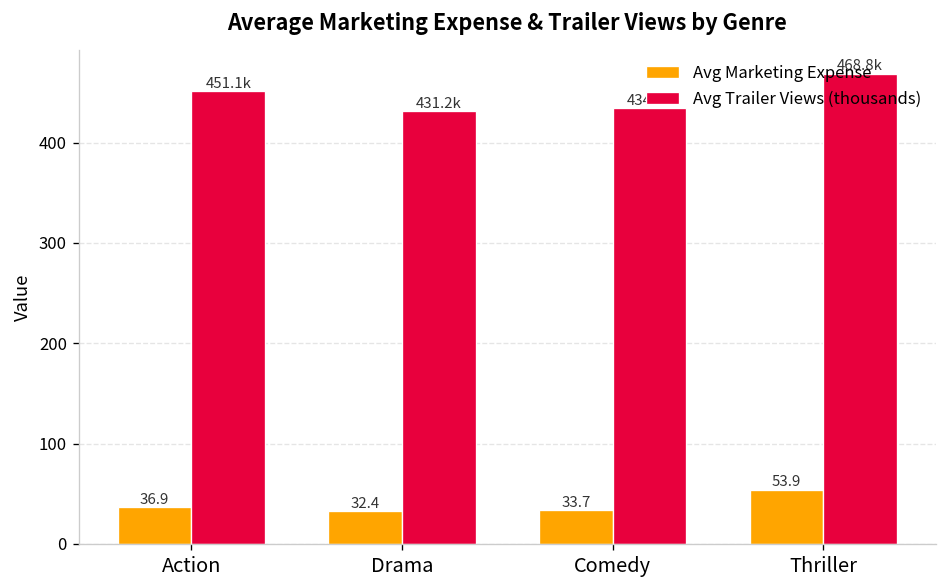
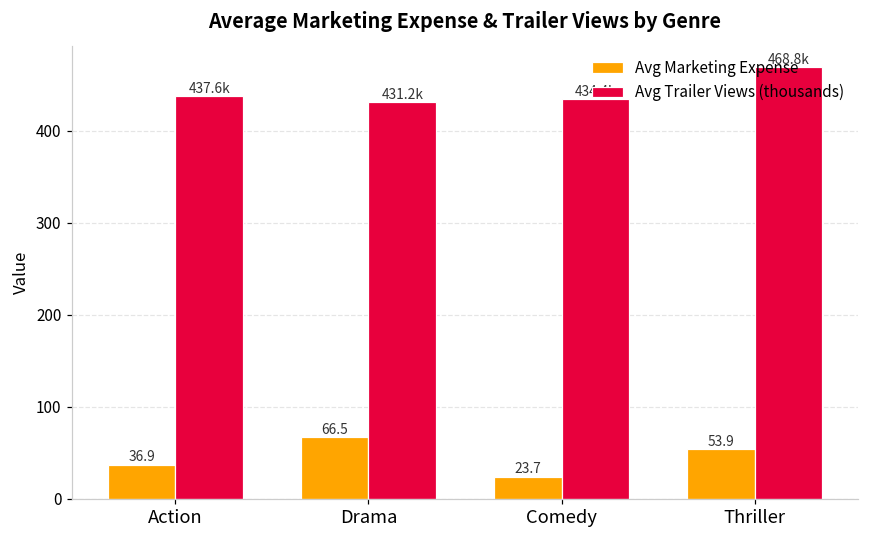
Avg Trailer Views (thousands), Action: 451.1k -> 437.6k
Avg Marketing Expense, Drama: 32.4 -> 66.5
Avg Marketing Expense, Comedy: 33.7 -> 23.7
